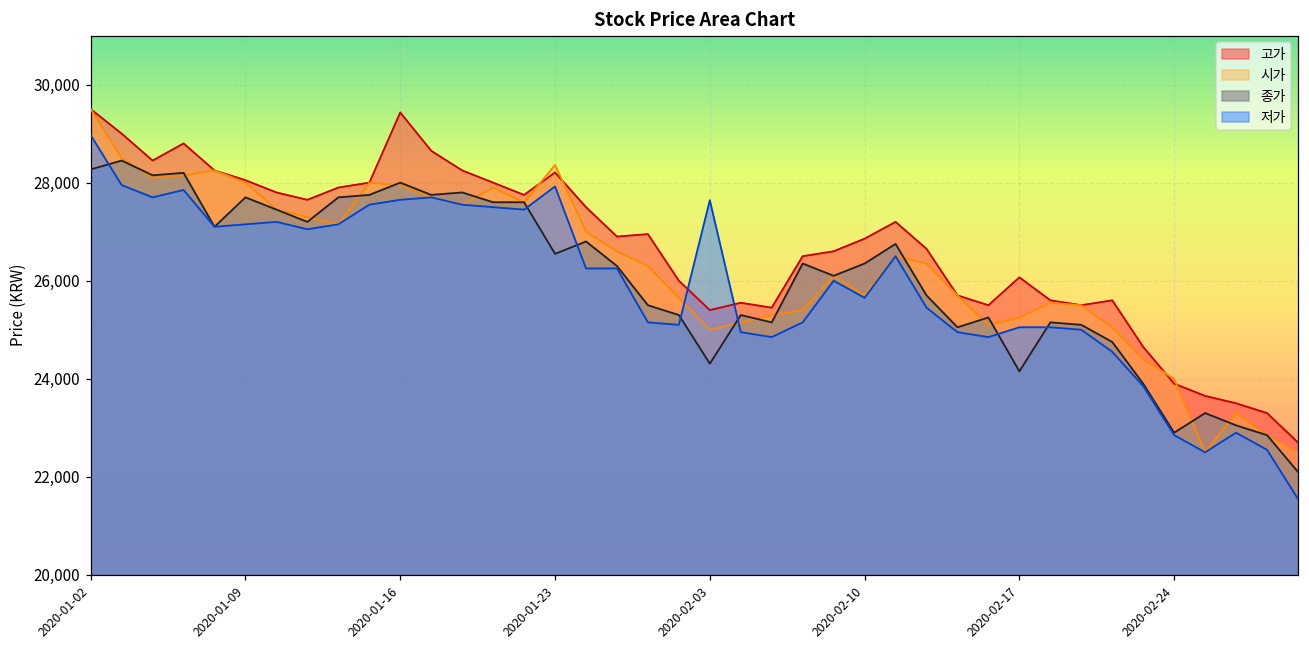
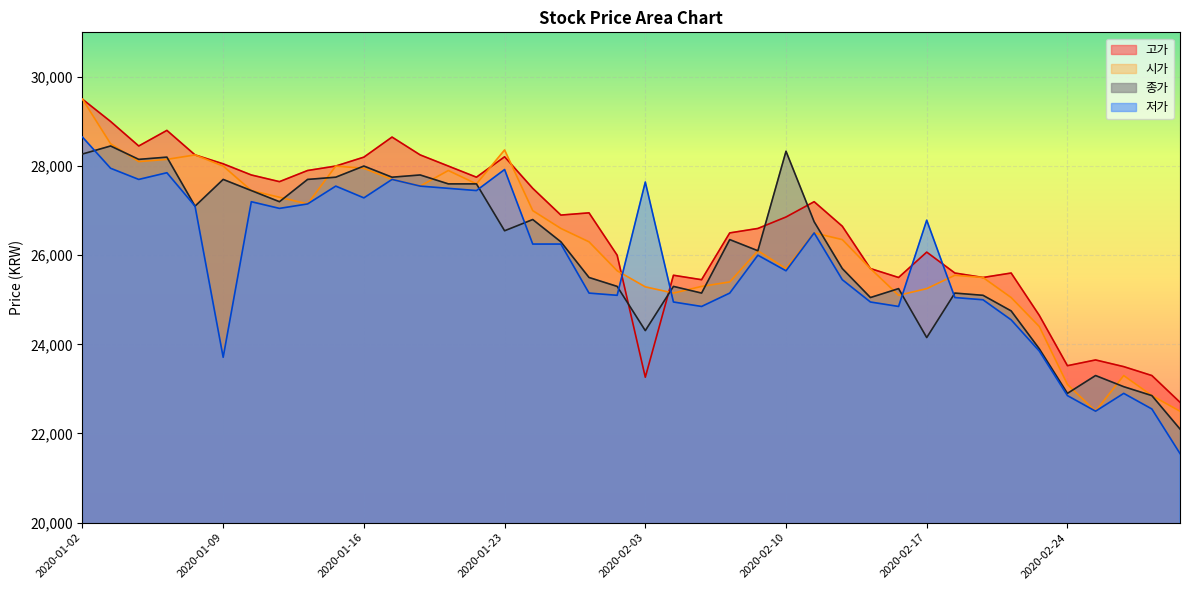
저가, 2020-01-02: 29,000 -> 28,700
저가, 2020-01-09: 27,200 -> 23,700
고가, 2020-01-16: 29,400 -> 28,200
저가, 2020-01-16: 27,700 -> 27,300
고가, 2020-02-03: 25,400 -> 23,300
시가, 2020-02-03: 25,000 -> 25,300
종가, 2020-02-10: 26,400 -> 28,300
저가, 2020-02-17: 25,100 -> 26,800
고가, 2020-02-24: 23,900 -> 23,500
시가, 2020-02-24: 24,000 -> 23,100
